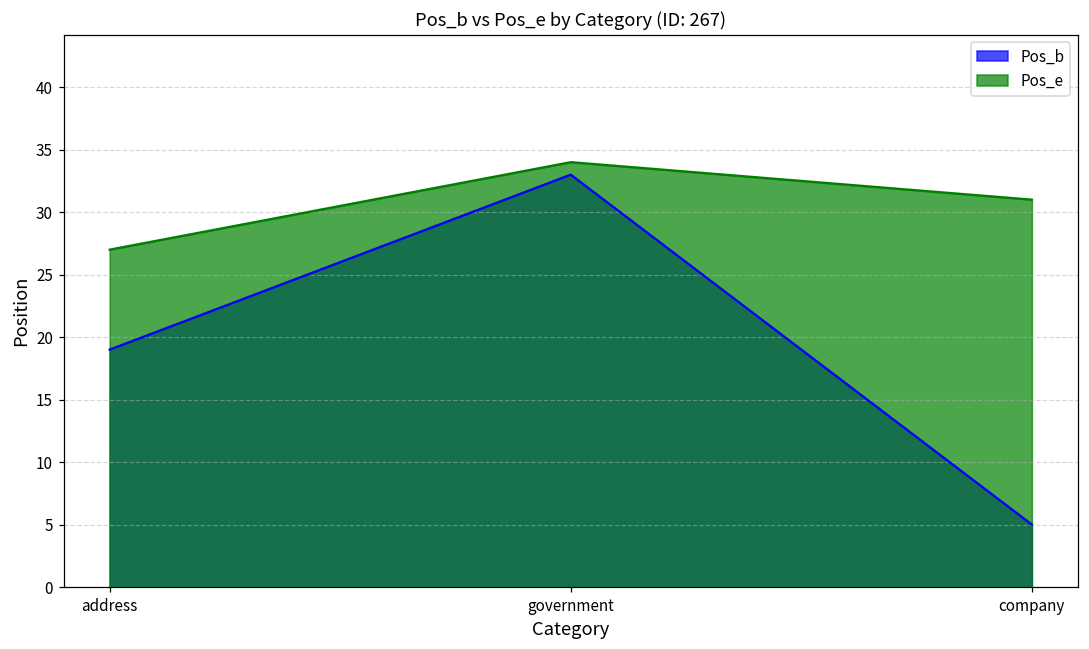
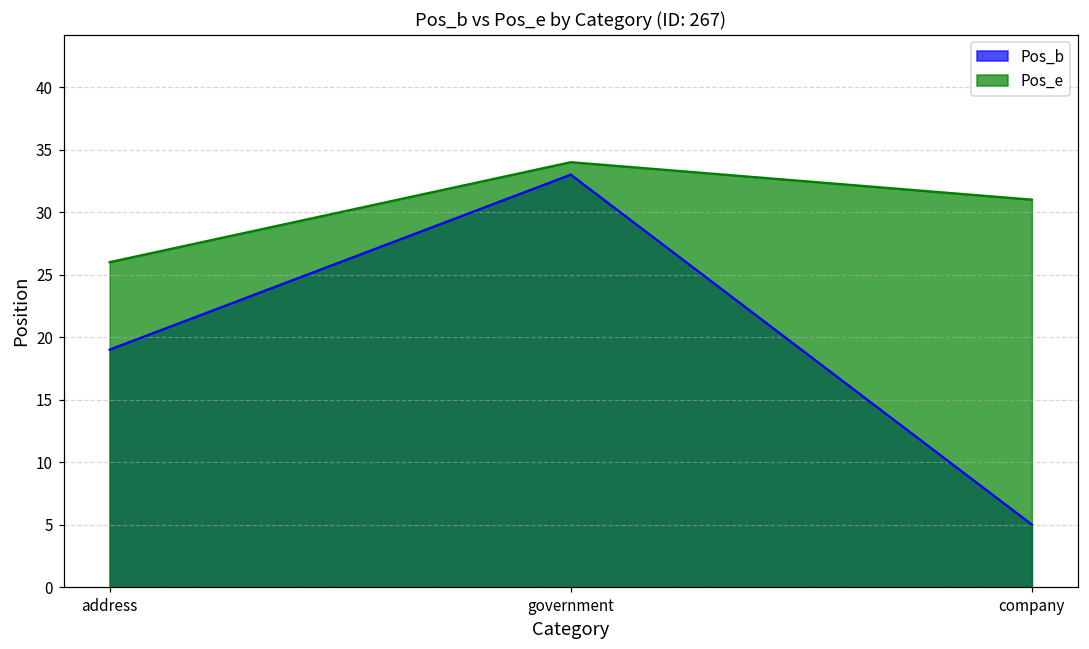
Pos_e, address: 27 -> 26
